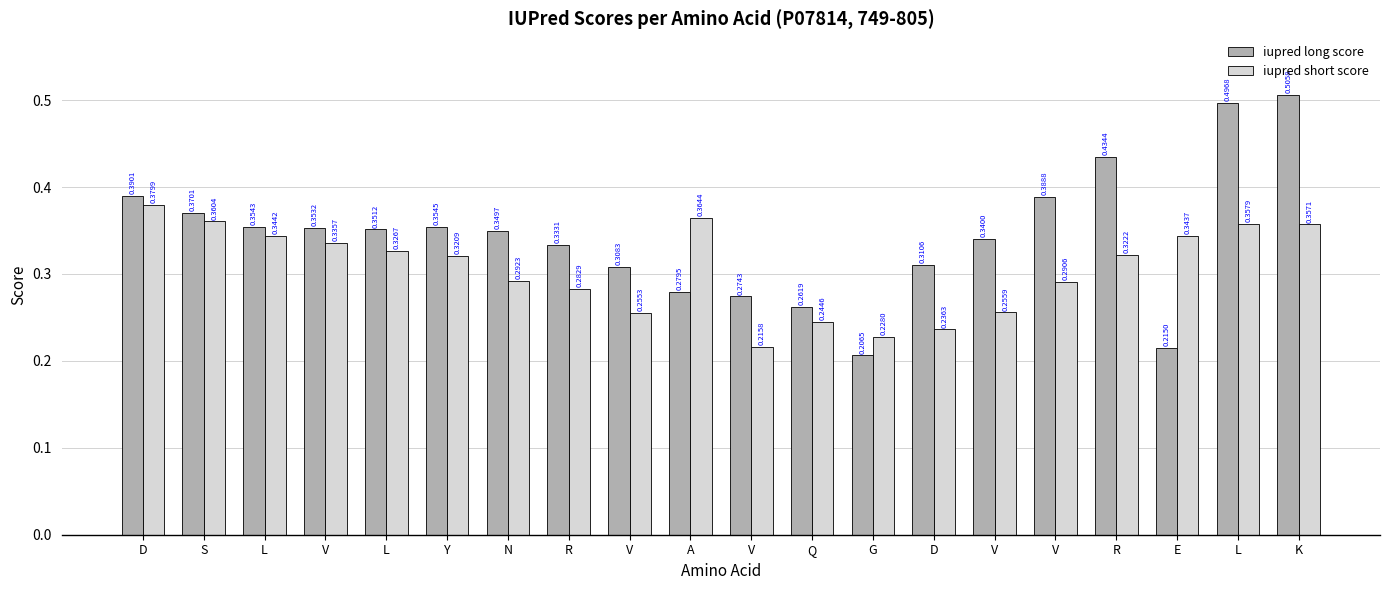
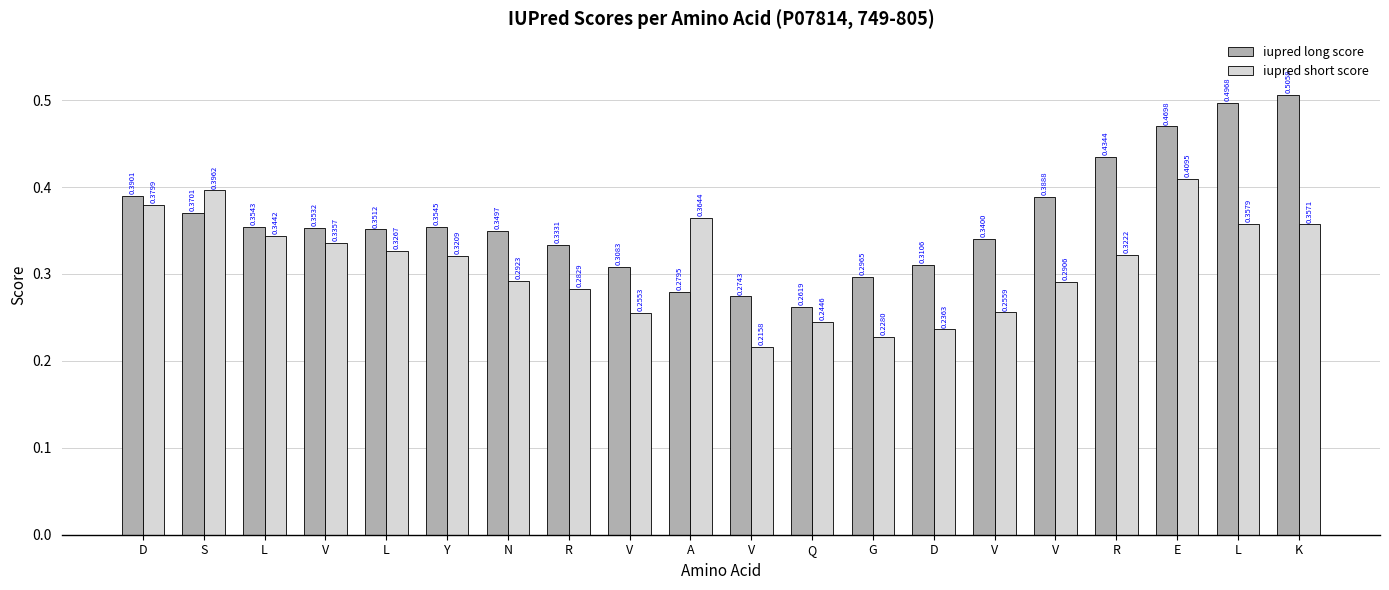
iupred short score, S: 0.3604 -> 0.3962
iupred long score, G: 0.2065 -> 0.2965
iupred long score, E: 0.2150 -> 0.4698
iupred short score, E: 0.3437 -> 0.4095
